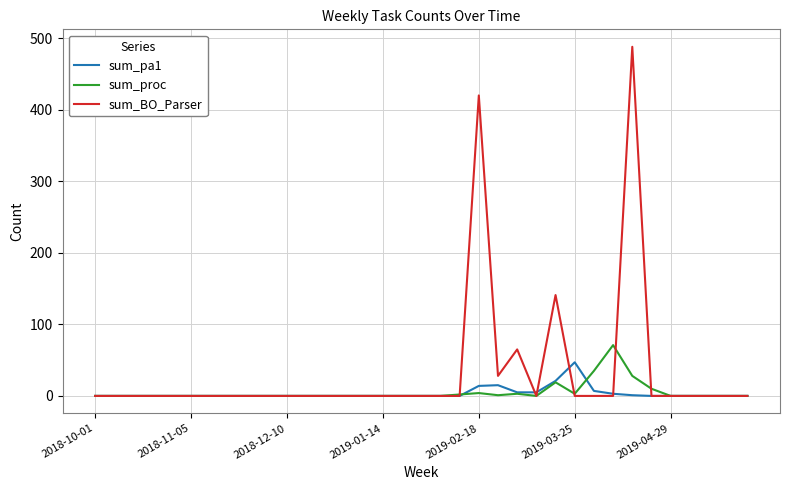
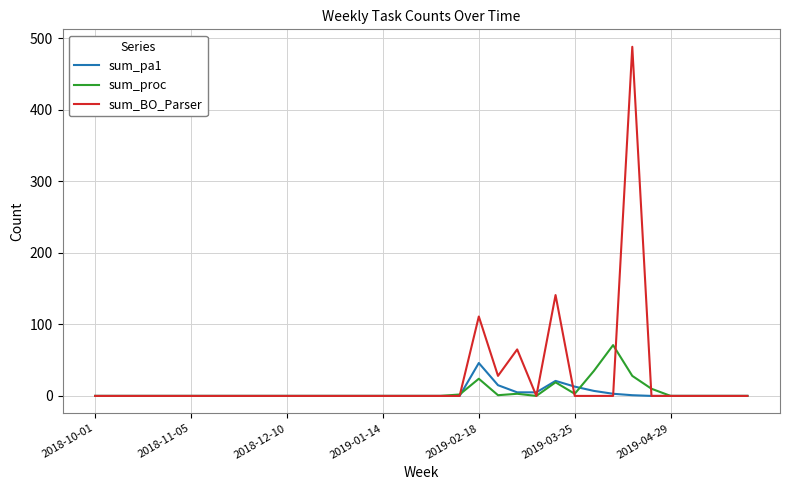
sum_pa1, 2019-02-18: 10 -> 50
sum_proc, 2019-02-18: 0 -> 20
sum_BO_Parser, 2019-02-18: 420 -> 110
sum_pa1, 2019-03-25: 50 -> 10
